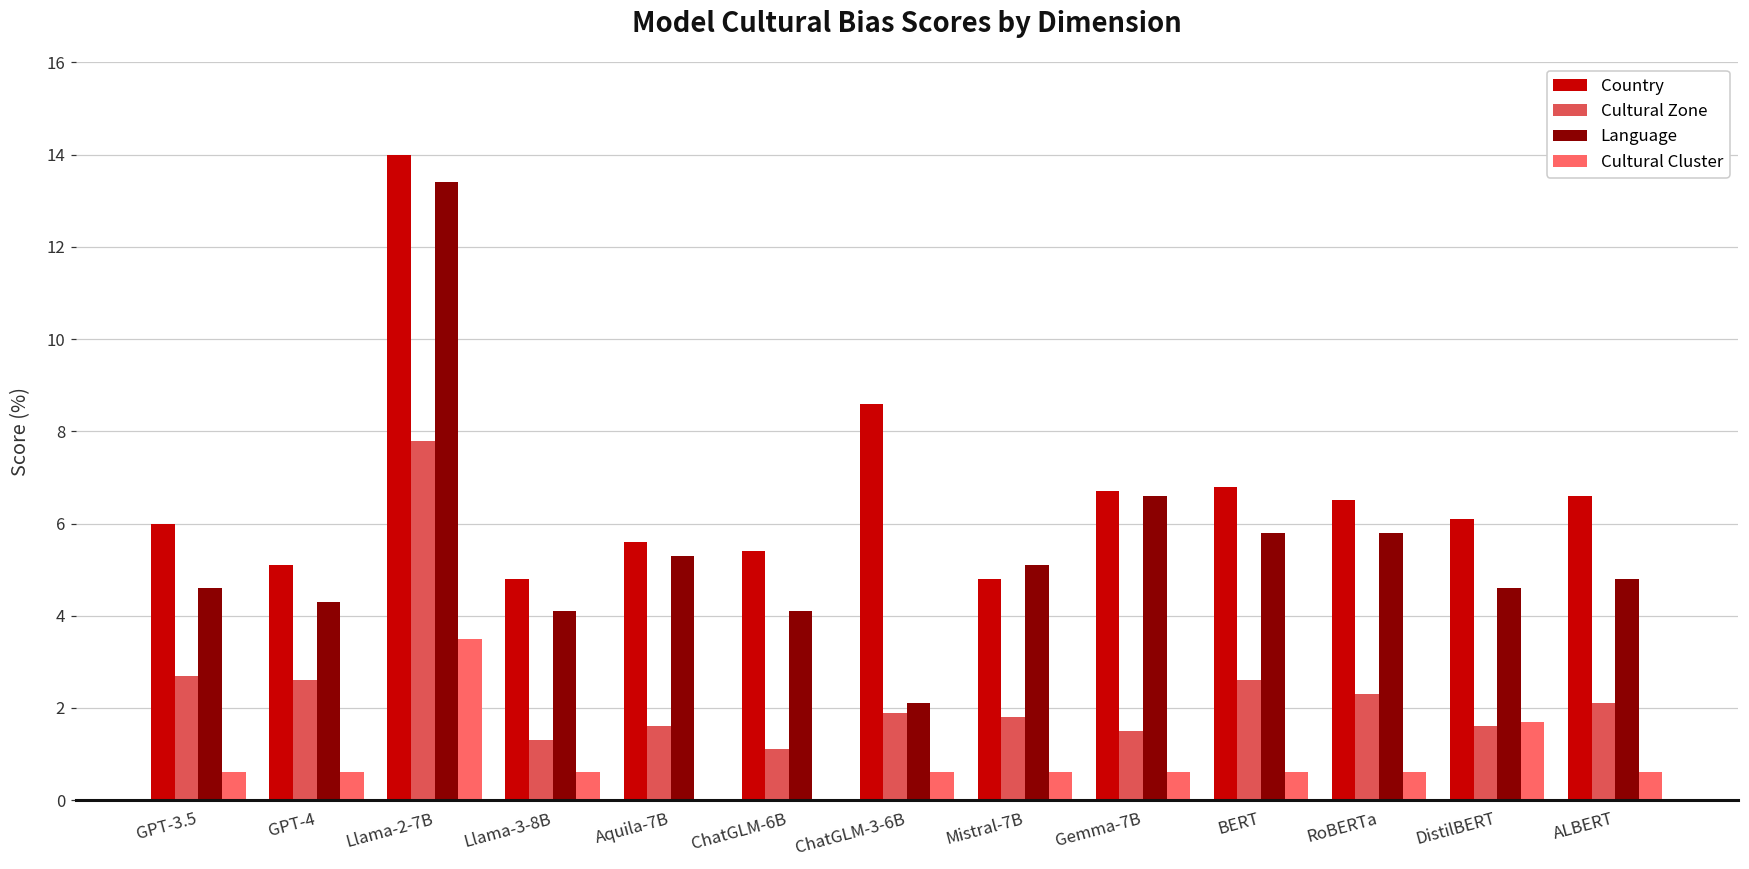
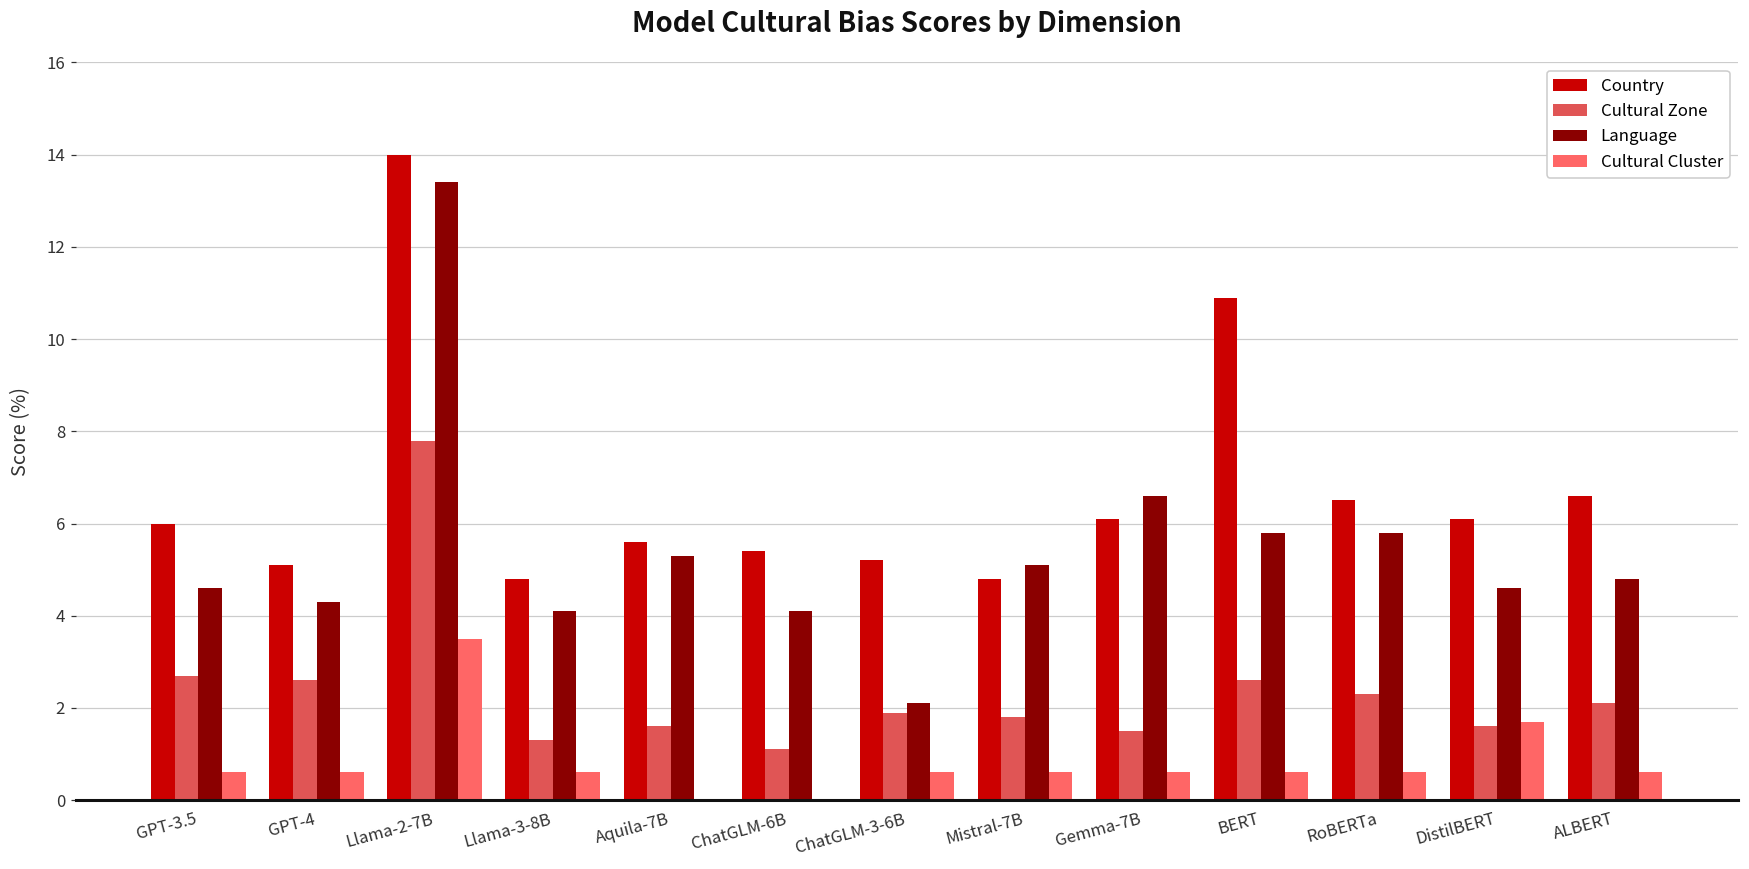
Country, ChatGLM-3-6B: 8.6 -> 5.2
Country, Gemma-7B: 6.7 -> 6.1
Country, BERT: 6.8 -> 10.9
